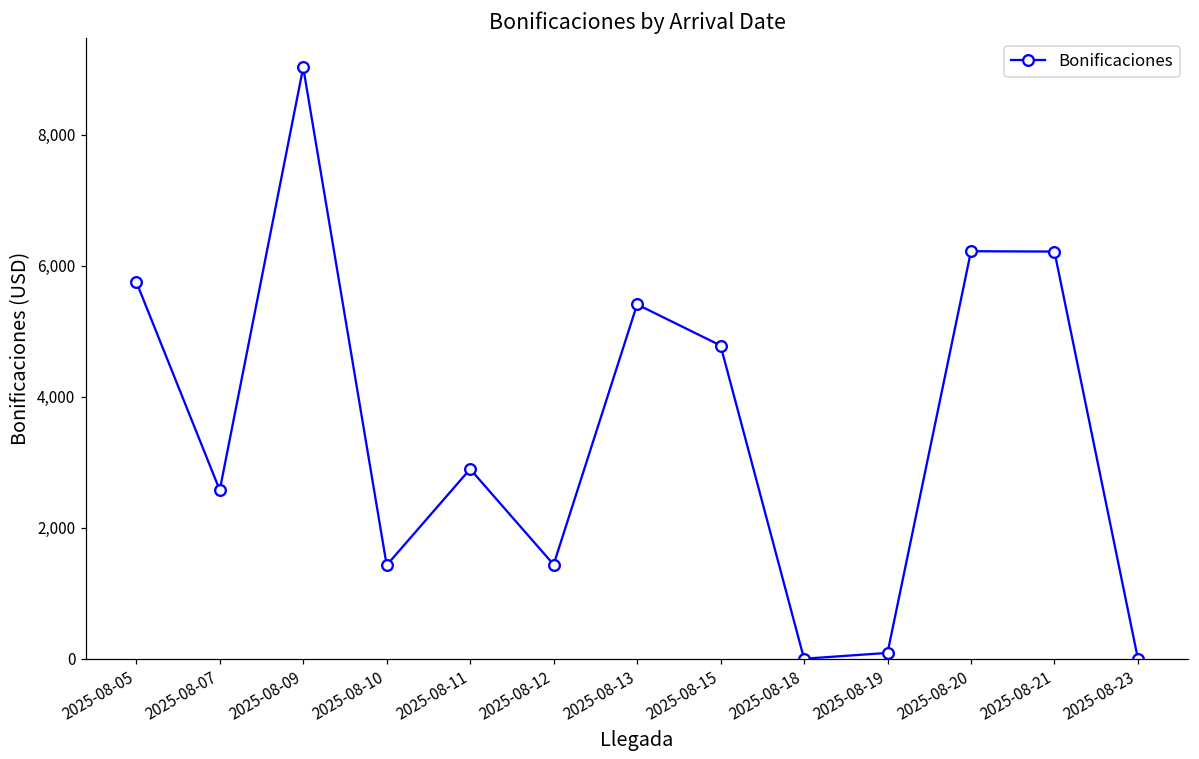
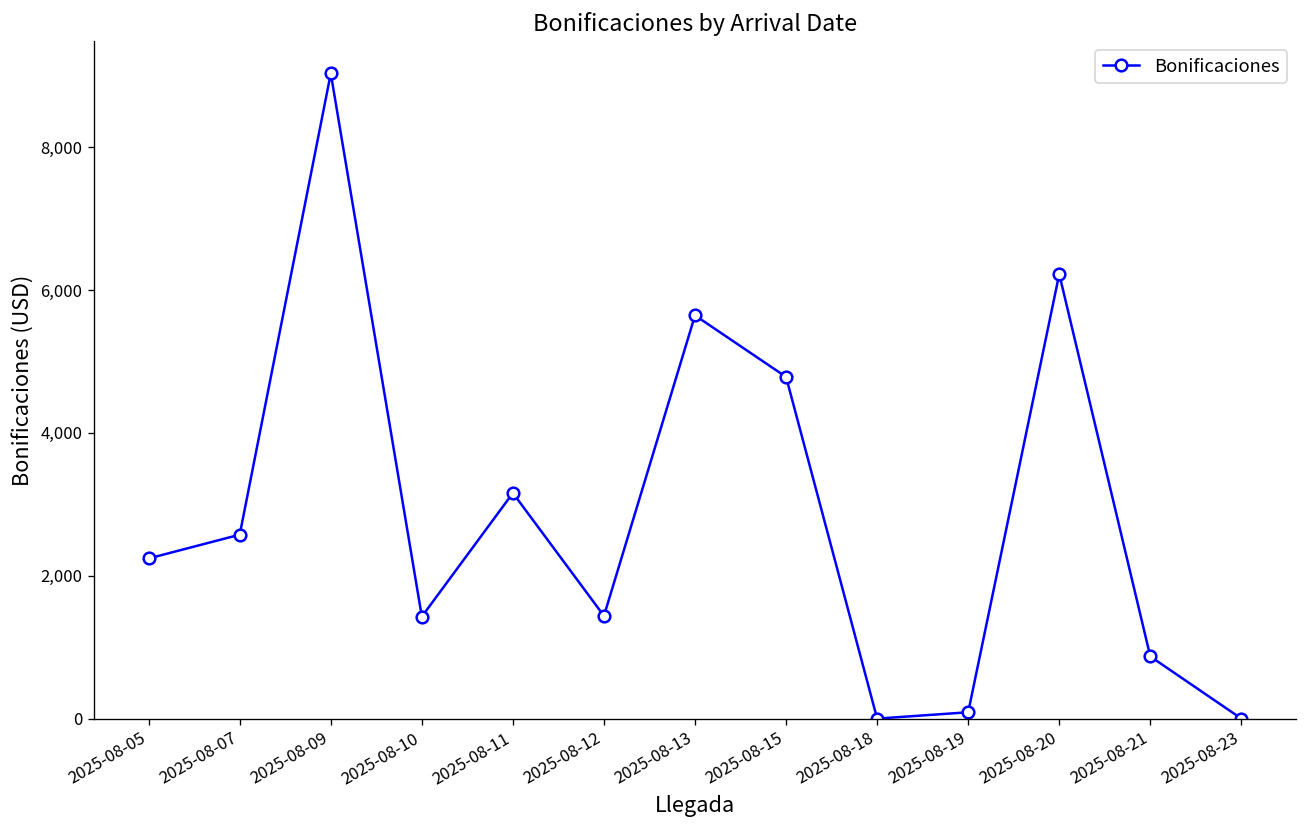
2025-08-05: 5,800 -> 2,200
2025-08-11: 2,900 -> 3,200
2025-08-13: 5,400 -> 5,600
2025-08-21: 6,200 -> 900
